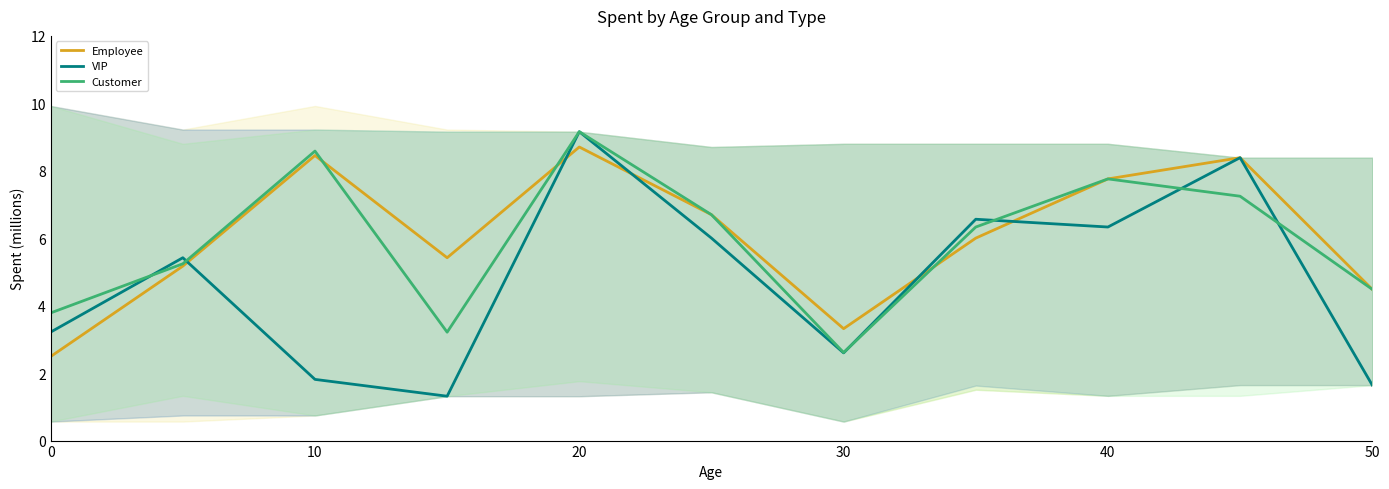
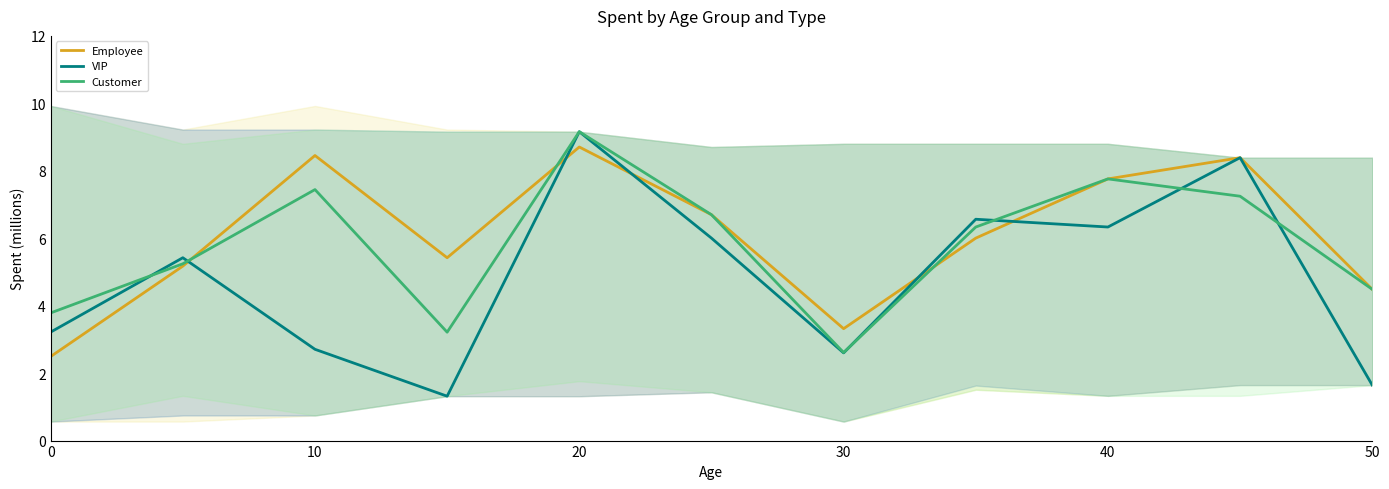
VIP, 10: 1.8 -> 2.7
Customer, 10: 8.6 -> 7.4
